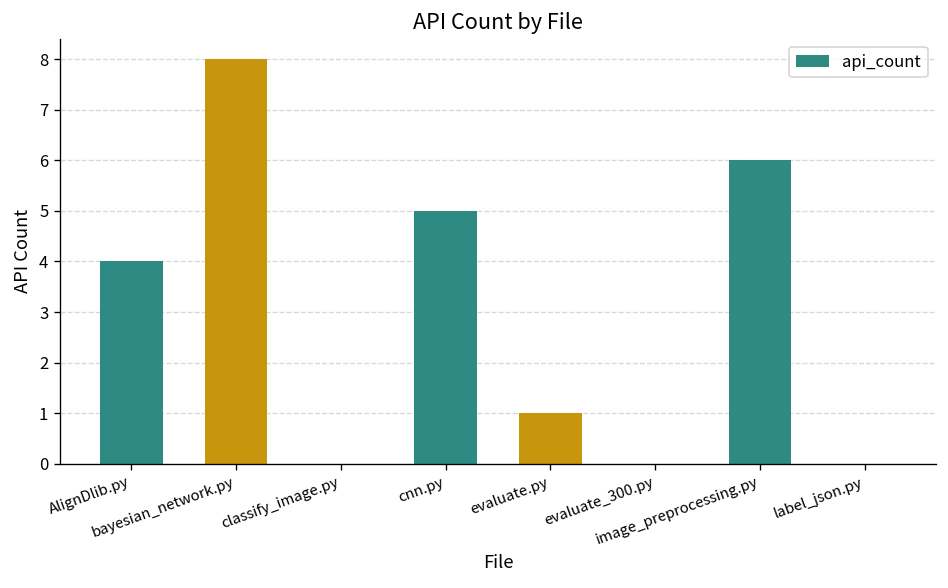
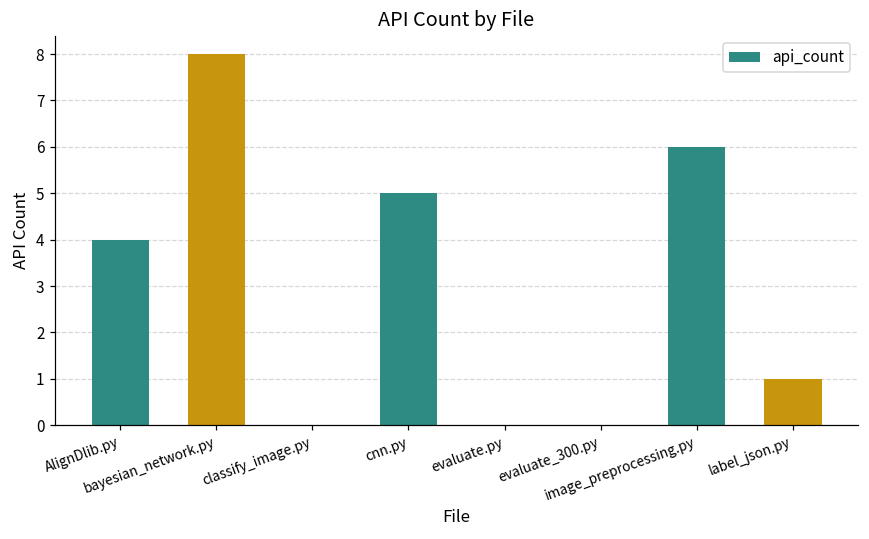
evaluate.py: 1 -> 0
label_json.py: 0 -> 1
